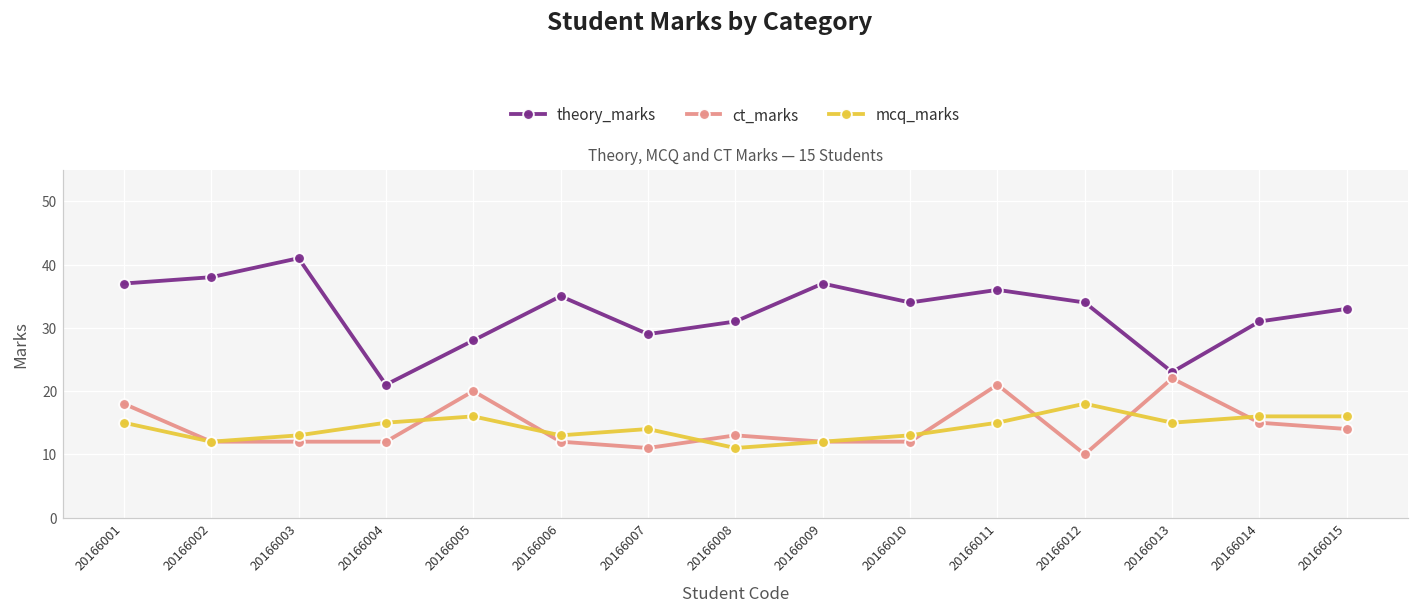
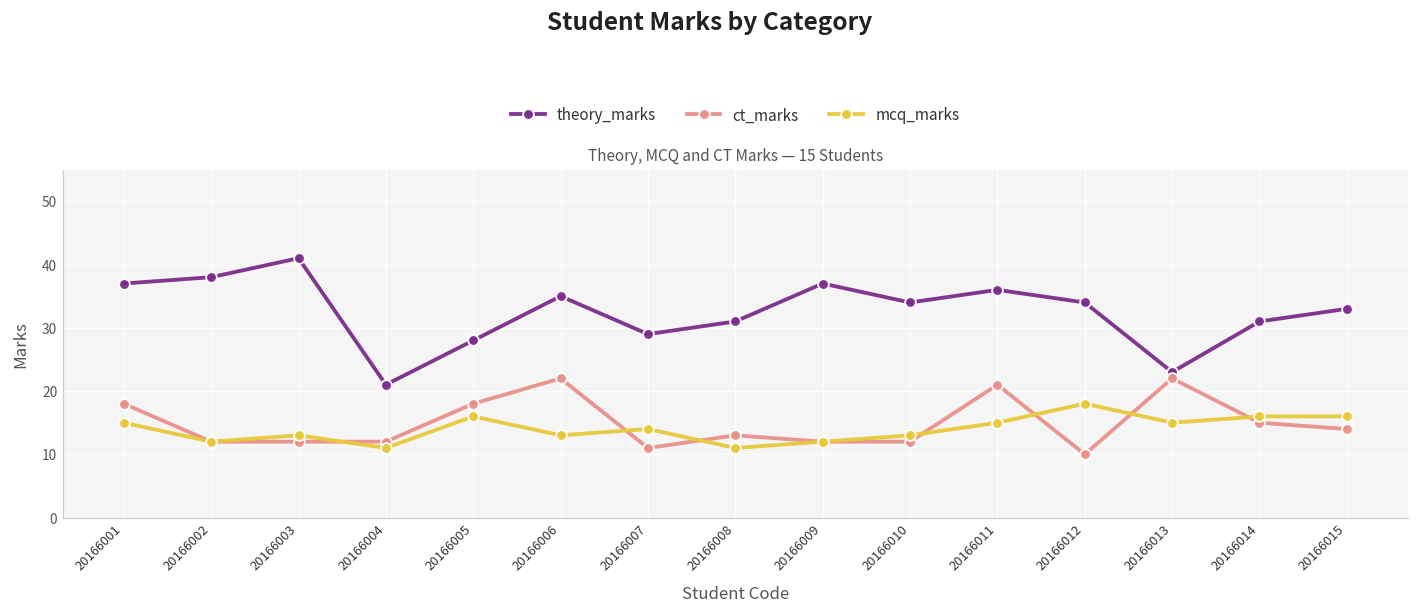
mcq_marks, 20166004: 15 -> 11
ct_marks, 20166005: 20 -> 18
ct_marks, 20166006: 12 -> 22
